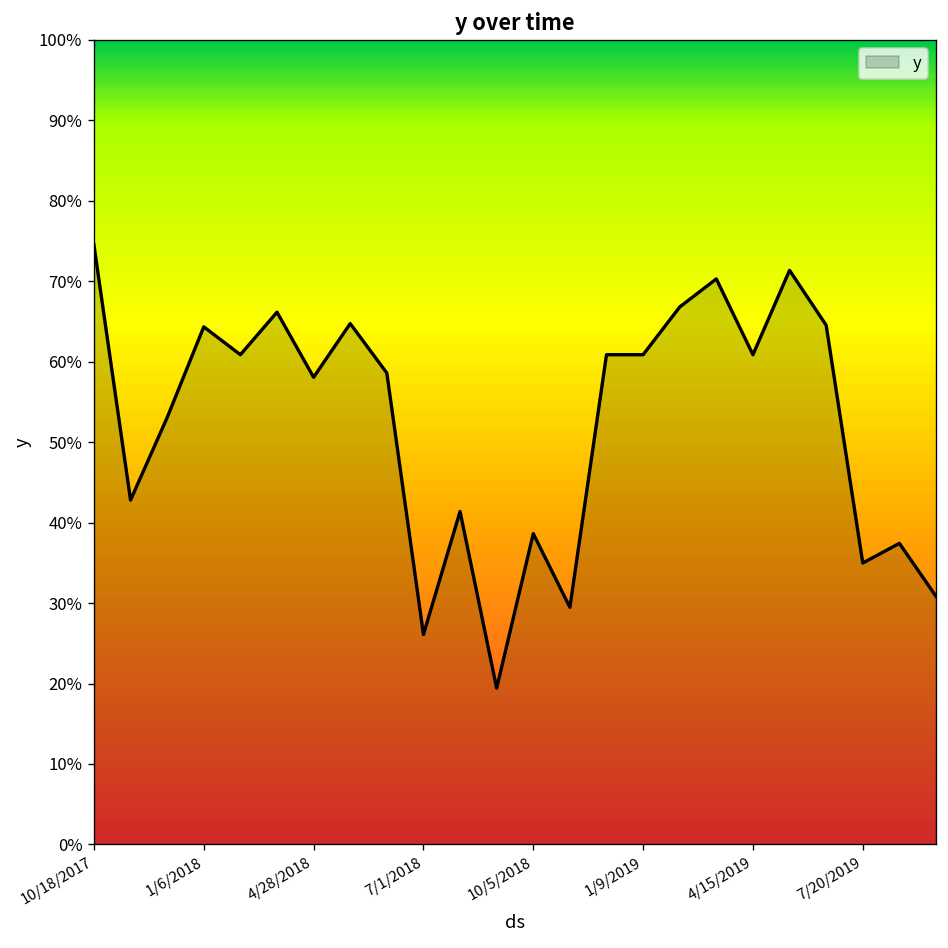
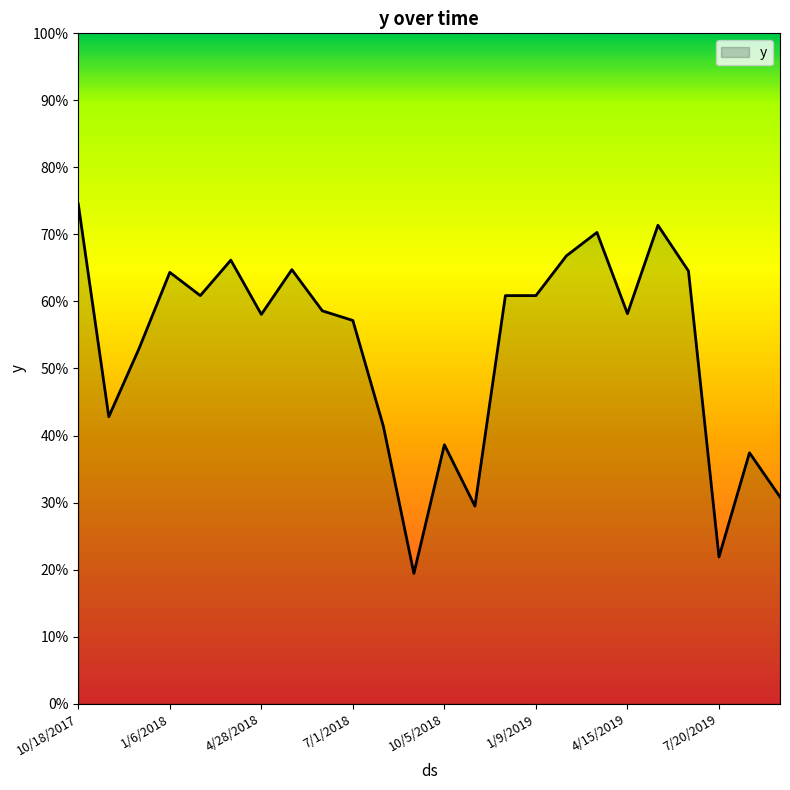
7/1/2018: 26% -> 57%
4/15/2019: 61% -> 58%
7/20/2019: 35% -> 22%
